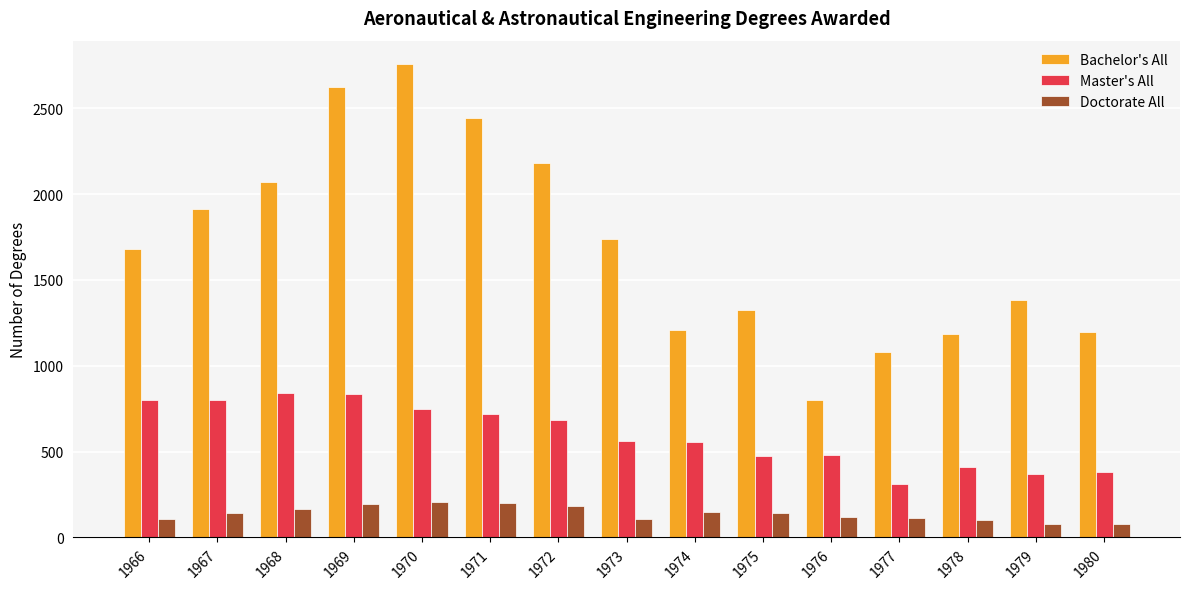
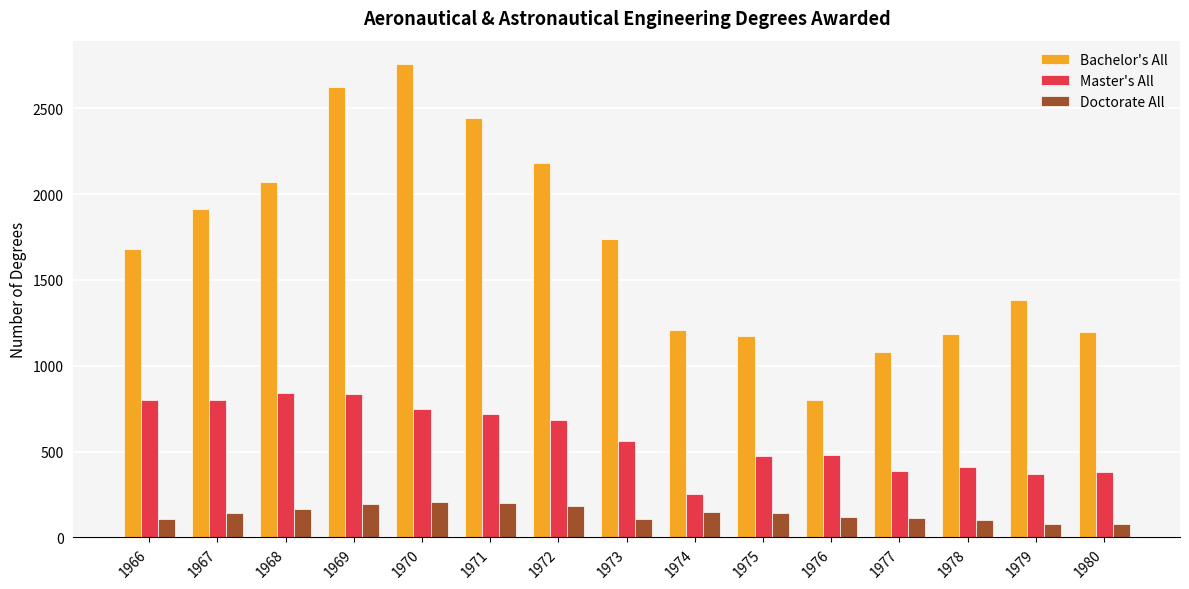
Master's All, 1974: 560 -> 250
Bachelor's All, 1975: 1320 -> 1170
Master's All, 1977: 310 -> 390
